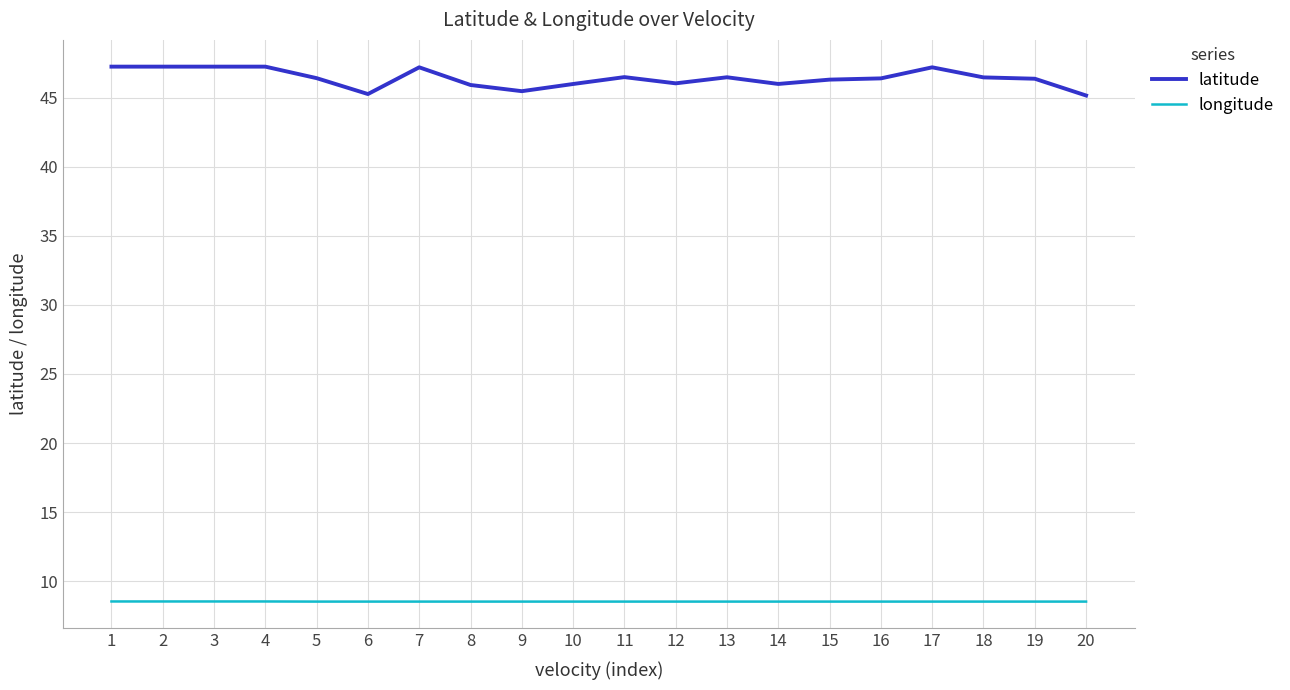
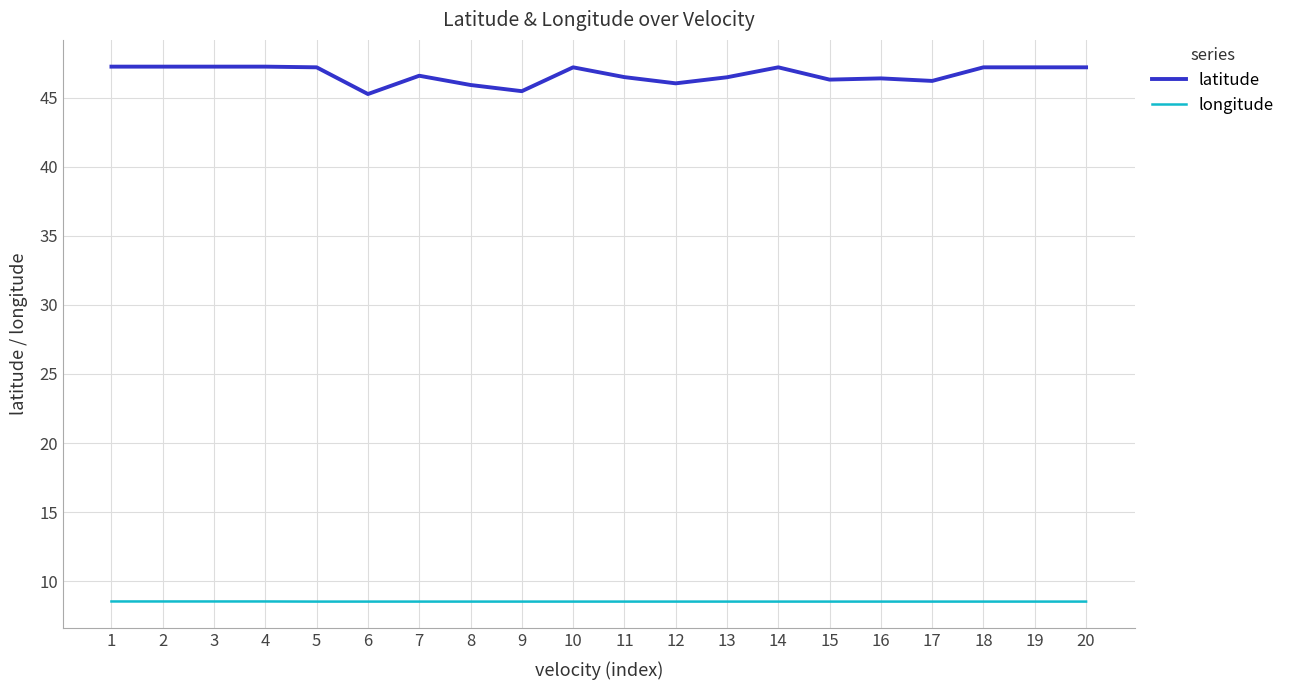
latitude, 5: 46.4 -> 47.2
latitude, 7: 47.2 -> 46.6
latitude, 10: 46.0 -> 47.2
latitude, 14: 46.0 -> 47.2
latitude, 17: 47.2 -> 46.2
latitude, 18: 46.5 -> 47.2
latitude, 19: 46.4 -> 47.2
latitude, 20: 45.2 -> 47.2
